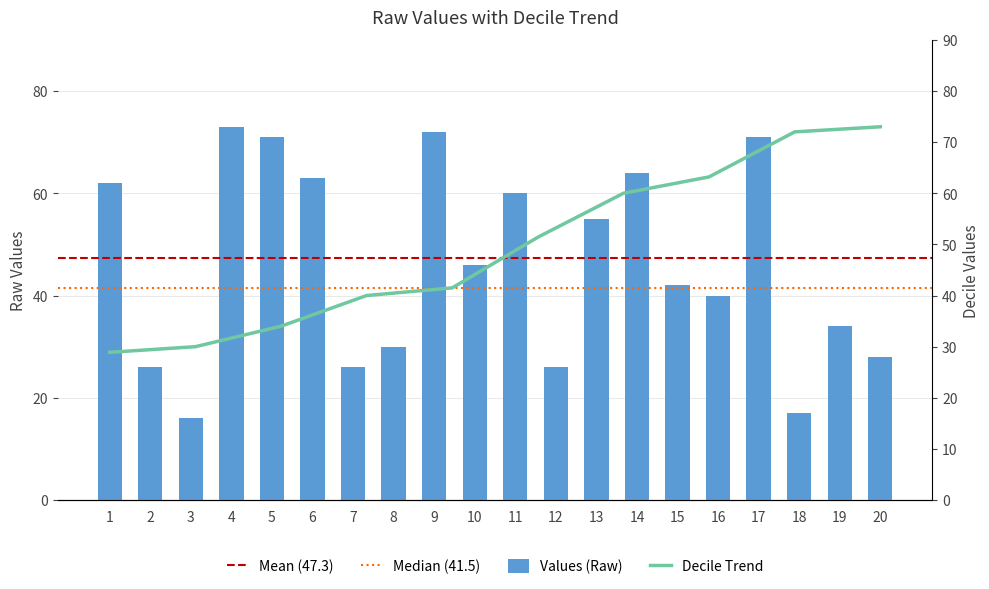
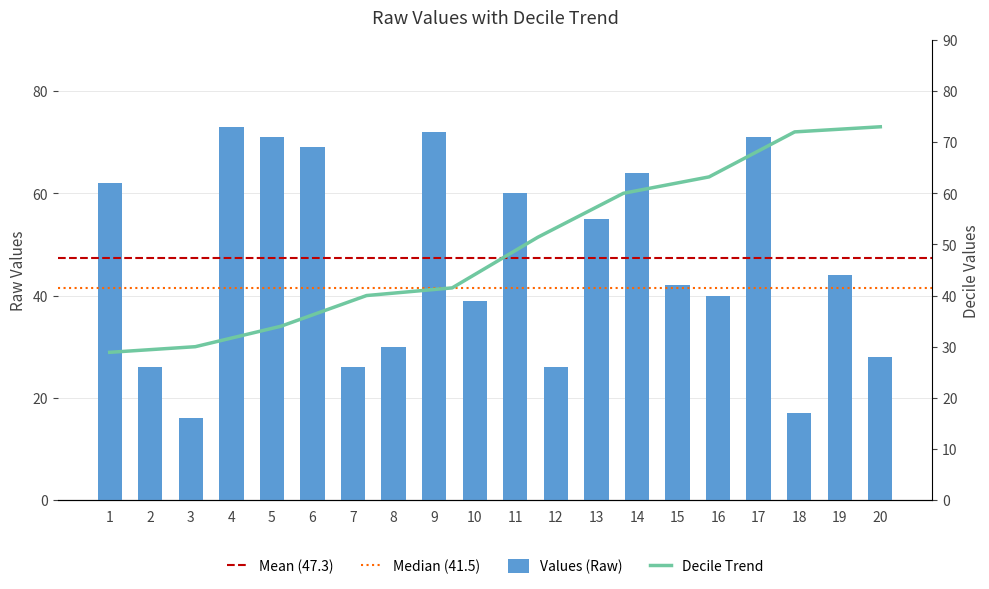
Values (Raw), 6: 63 -> 69
Values (Raw), 10: 46 -> 39
Values (Raw), 19: 34 -> 44
